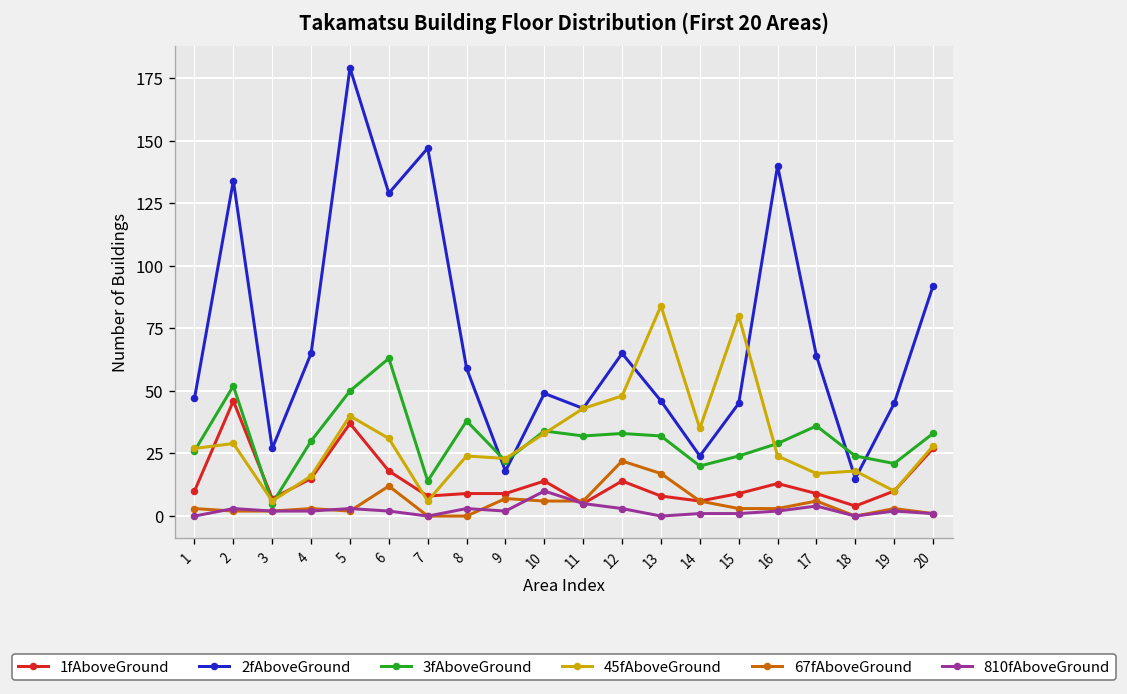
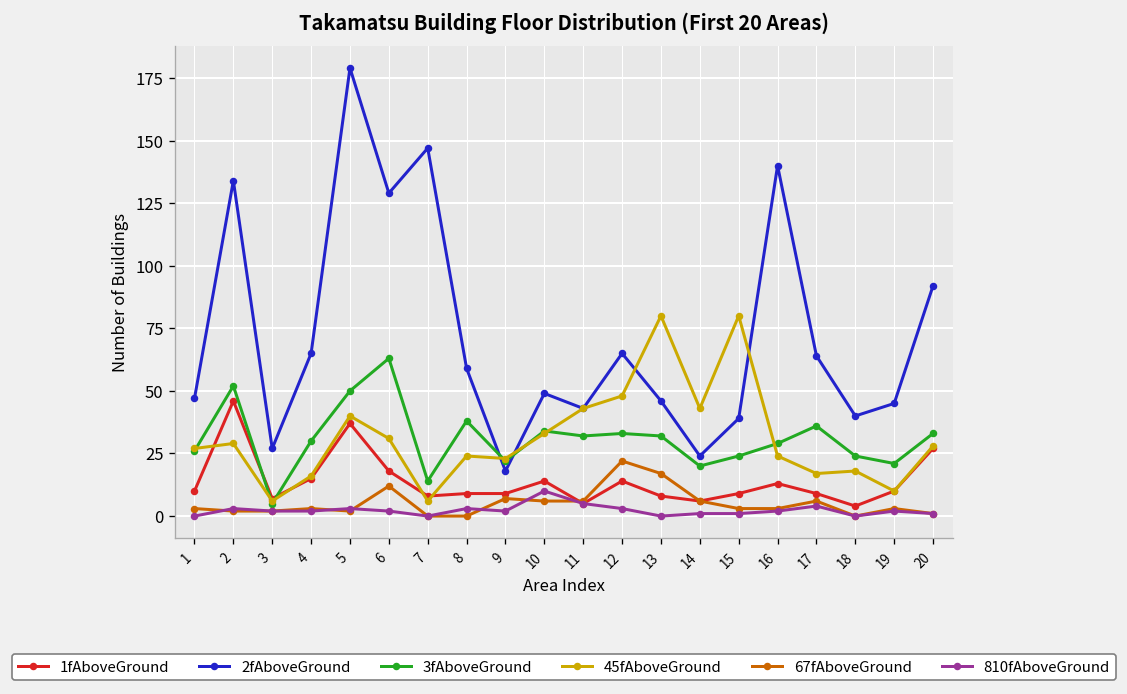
45fAboveGround, 13: 84 -> 80
45fAboveGround, 14: 35 -> 43
2fAboveGround, 15: 45 -> 39
2fAboveGround, 18: 15 -> 40
